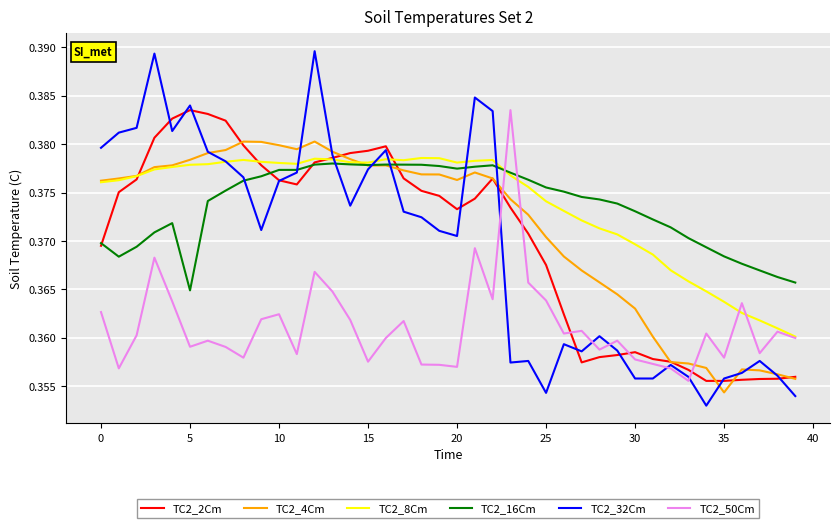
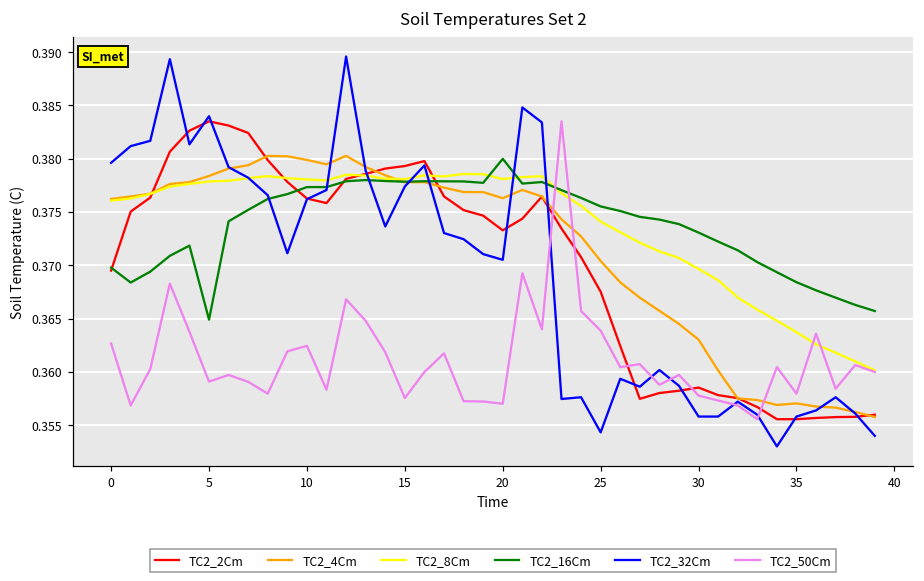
TC2_16Cm, 20: 0.377 -> 0.380
TC2_4Cm, 35: 0.354 -> 0.357
